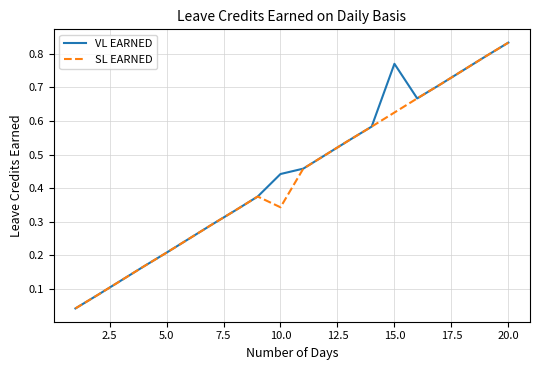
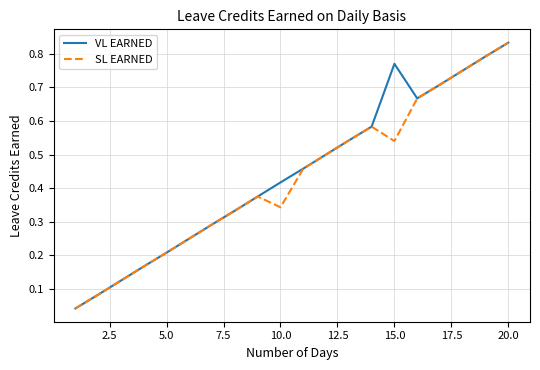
VL EARNED, 10.0: 0.44 -> 0.42
SL EARNED, 15.0: 0.63 -> 0.54
